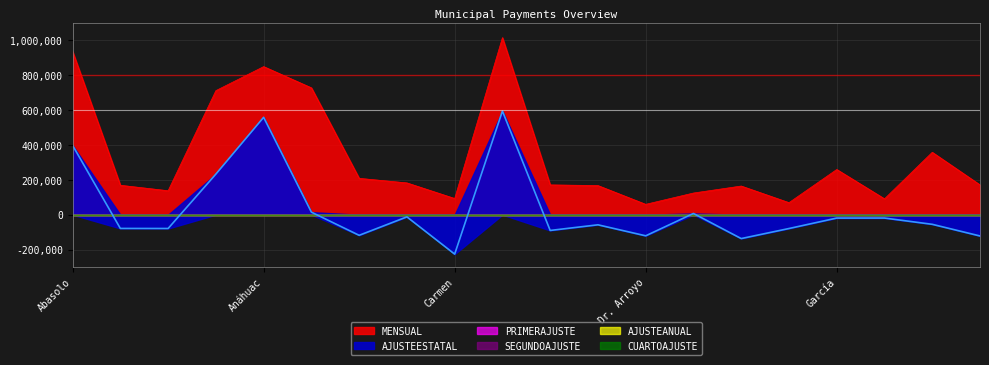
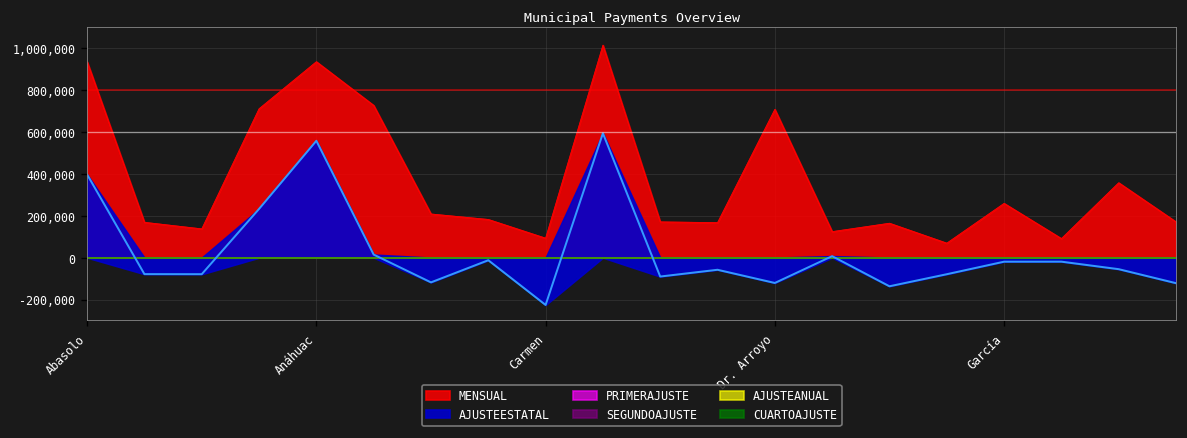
MENSUAL, Anáhuac: 850,000 -> 940,000
MENSUAL, Dr. Arroyo: 60,000 -> 710,000
